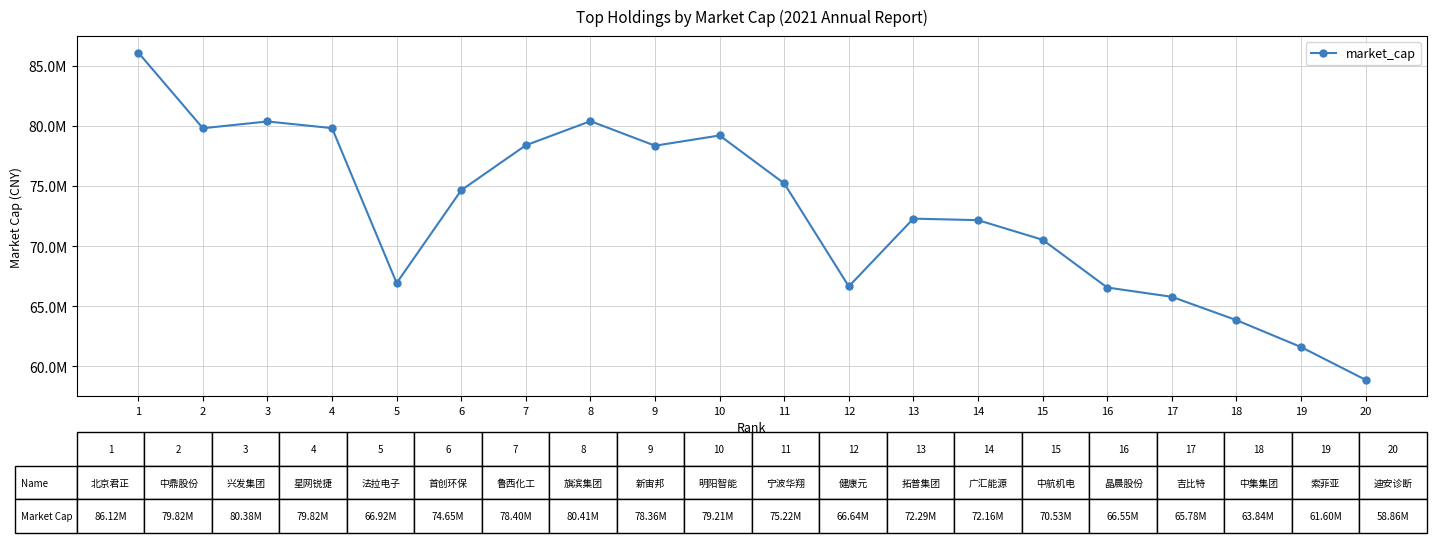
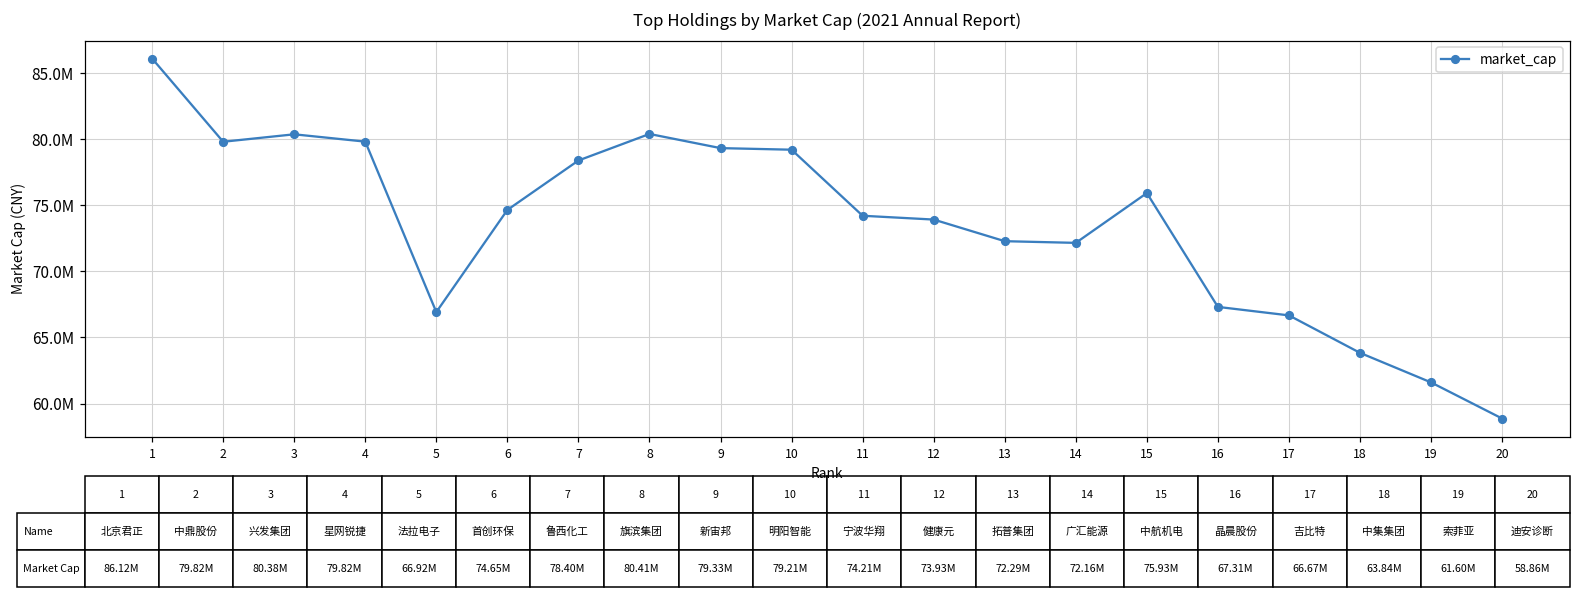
9: 78.36M -> 79.33M
11: 75.22M -> 74.21M
12: 66.64M -> 73.93M
15: 70.53M -> 75.93M
16: 66.55M -> 67.31M
17: 65.78M -> 66.67M
